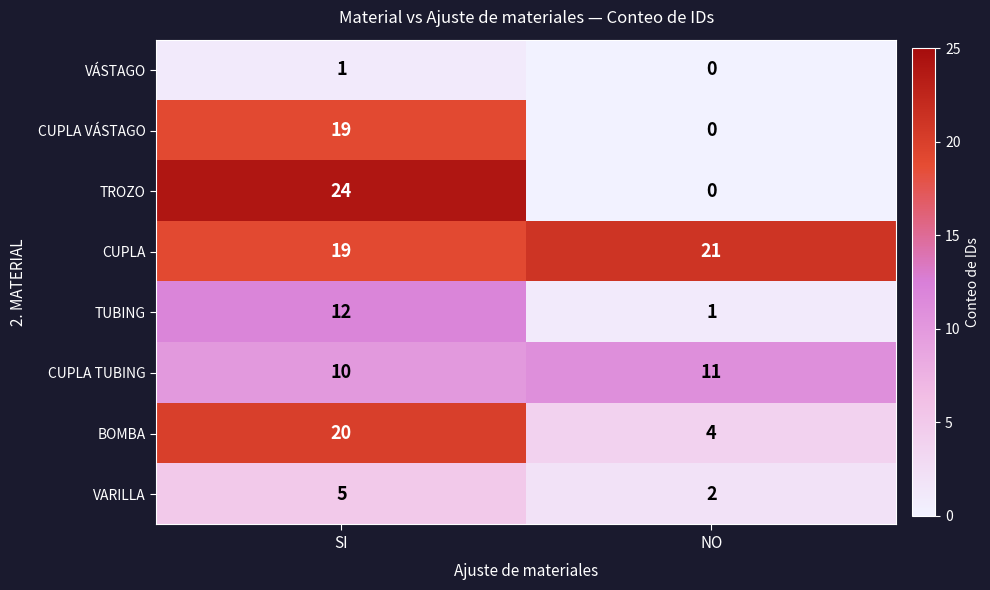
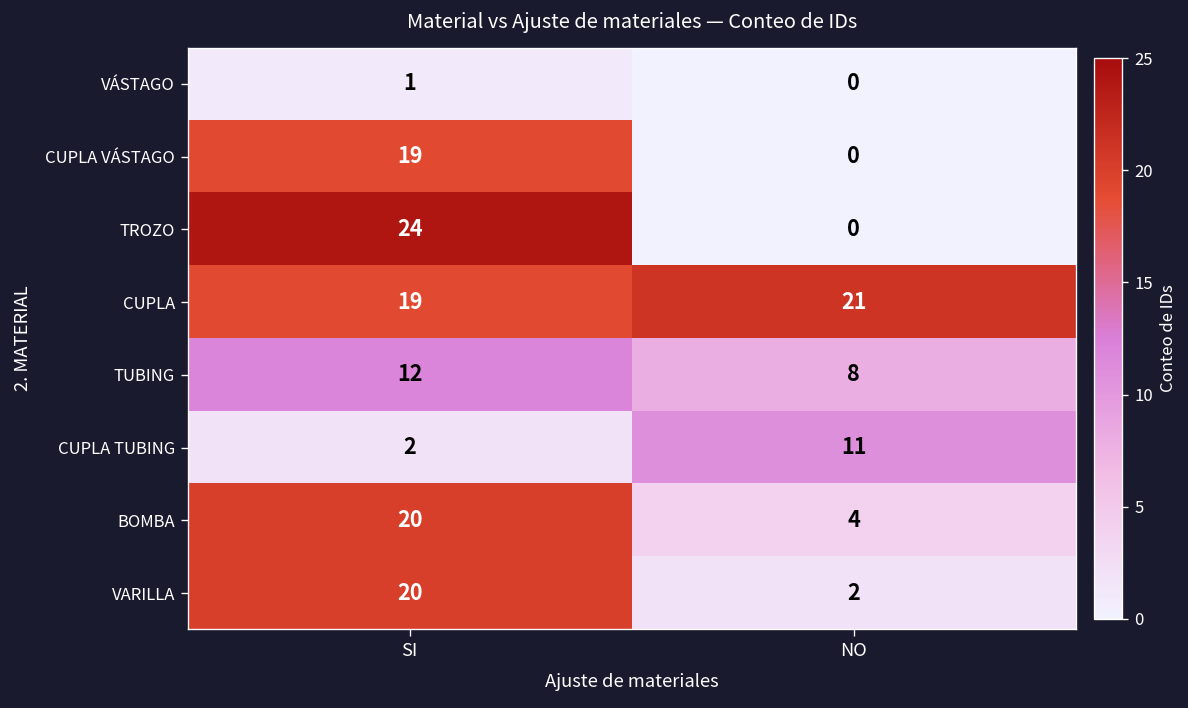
TUBING, NO: 1 -> 8
CUPLA TUBING, SI: 10 -> 2
VARILLA, SI: 5 -> 20
